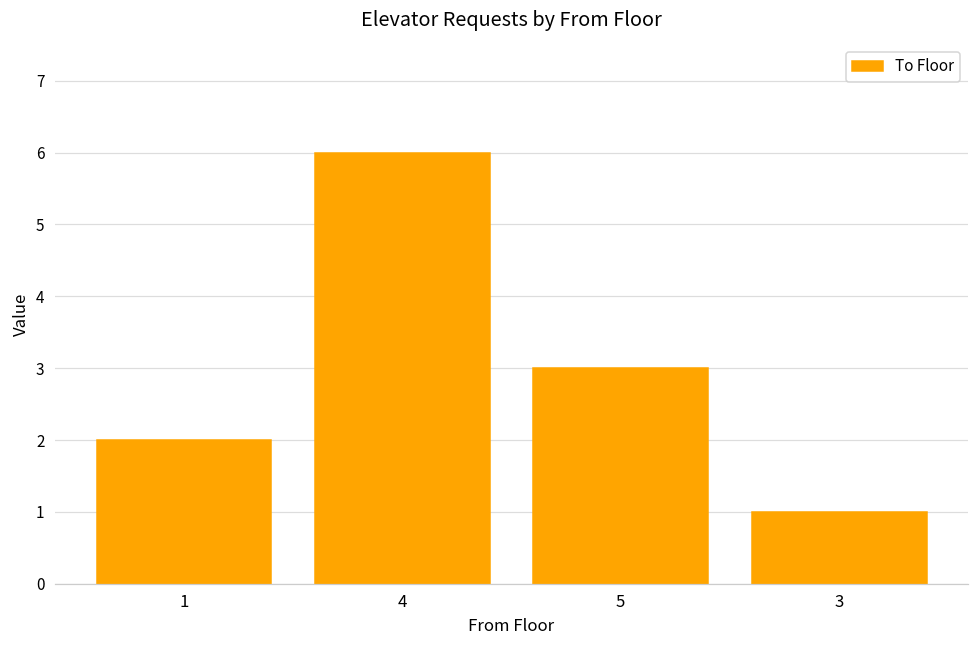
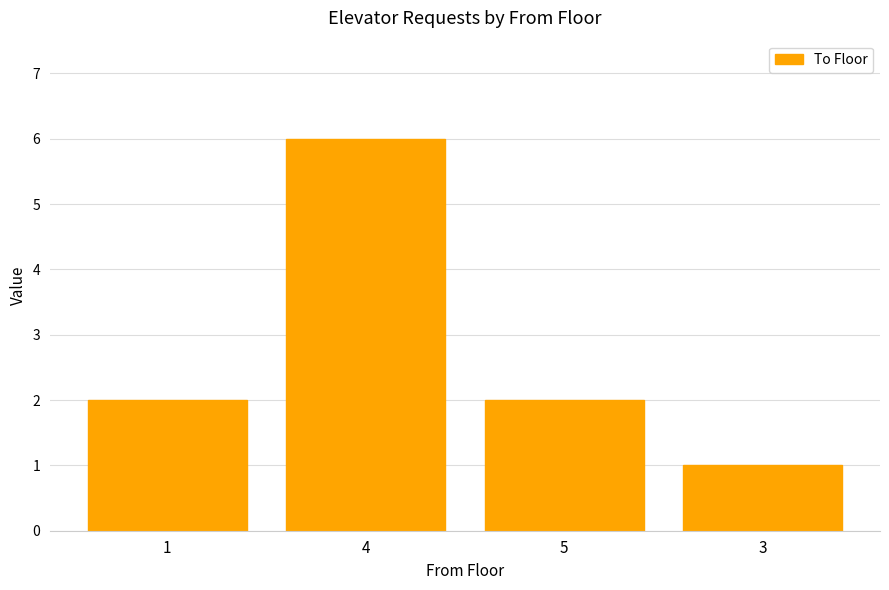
5: 3 -> 2
